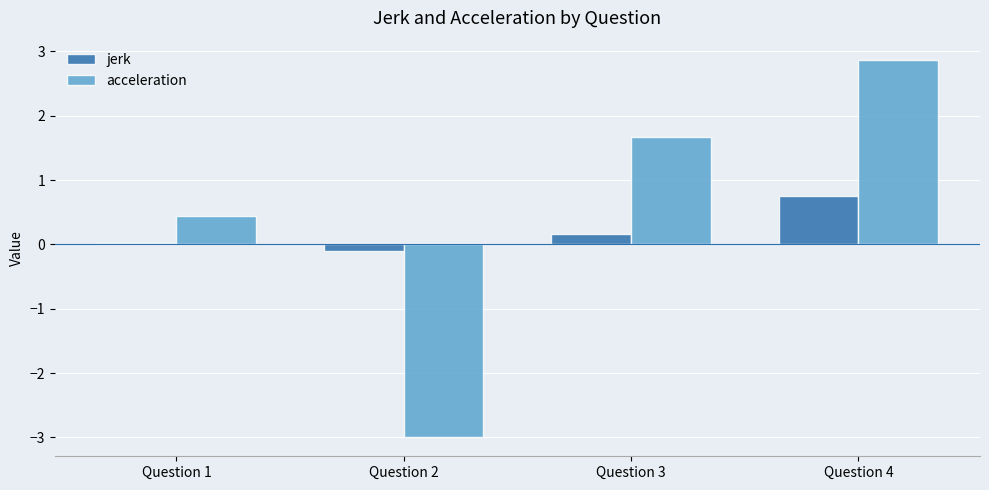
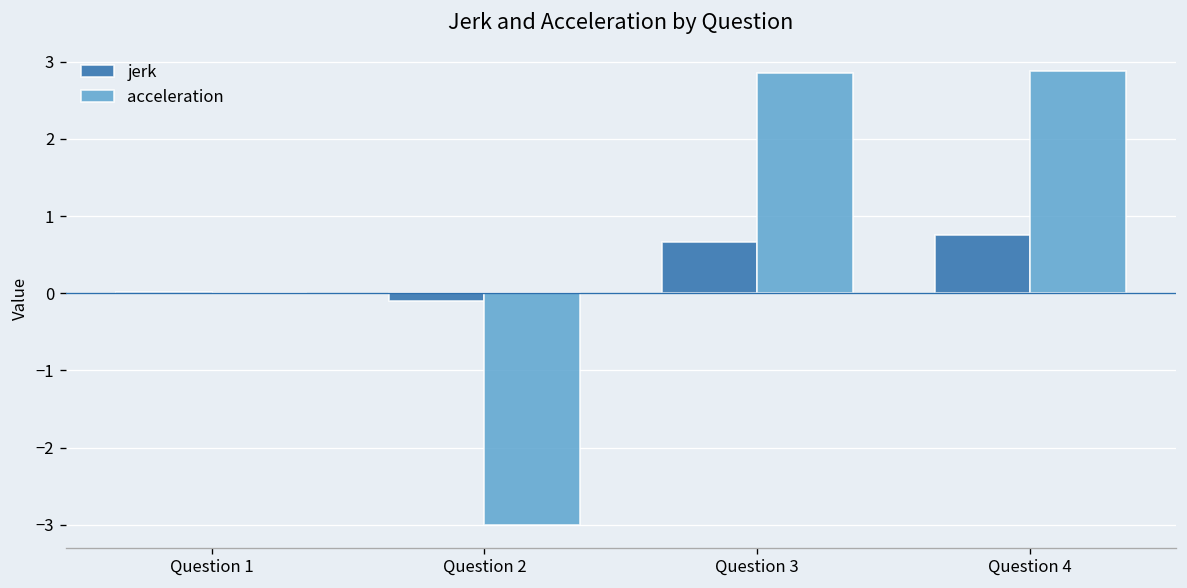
acceleration, Question 1: 0.4 -> 0.0
jerk, Question 3: 0.2 -> 0.7
acceleration, Question 3: 1.7 -> 2.9
